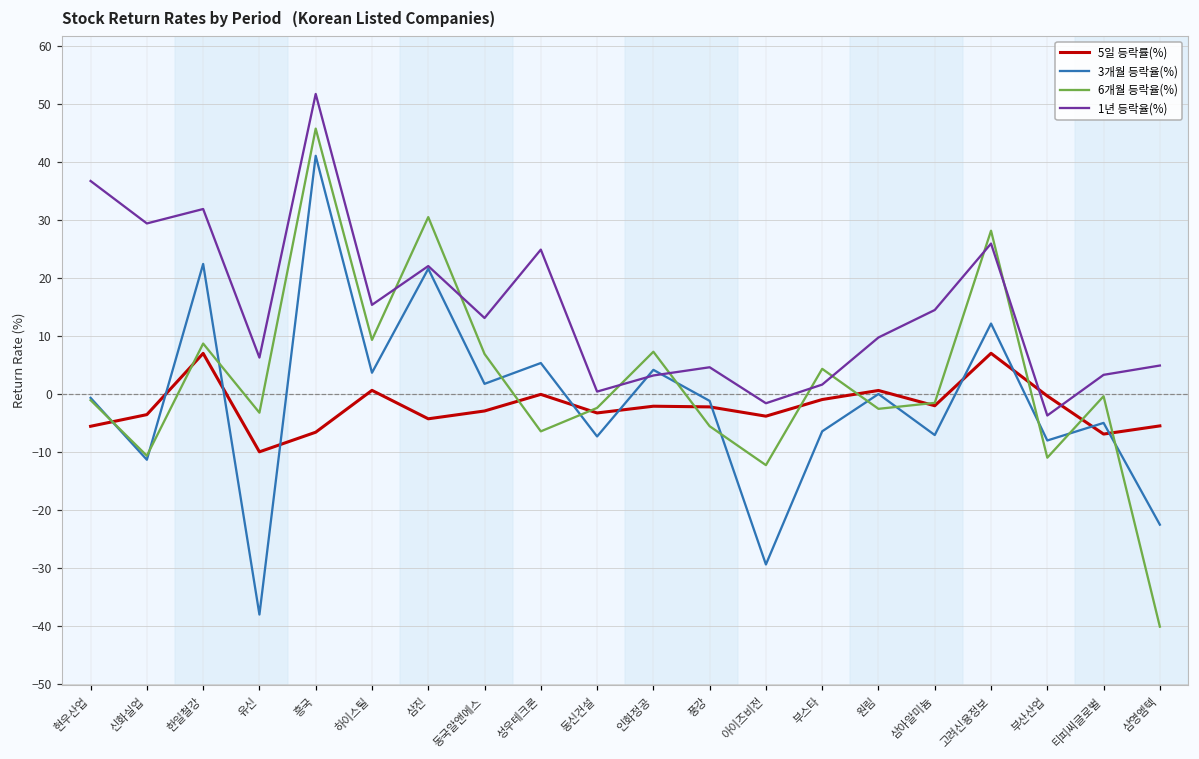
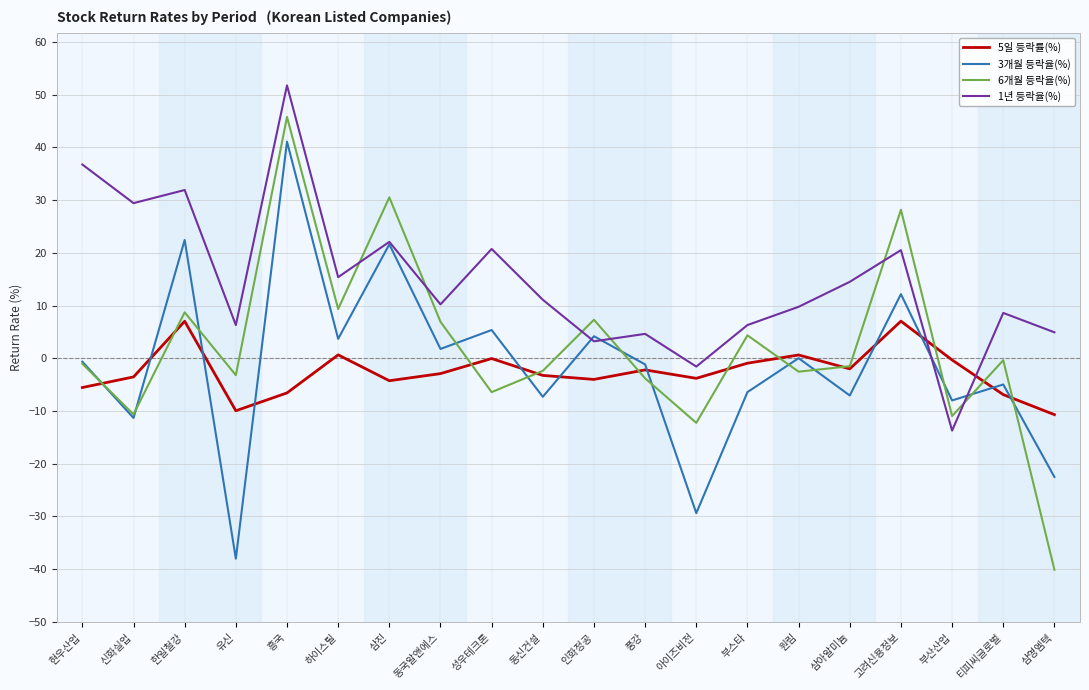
1년 등락율(%), 동국알앤에스: 13 -> 10
1년 등락율(%), 성우테크론: 25 -> 21
1년 등락율(%), 동신건설: 0 -> 11
5일 등락률(%), 인화정공: -2 -> -4
6개월 등락율(%), 풍강: -6 -> -4
1년 등락율(%), 부스타: 2 -> 6
1년 등락율(%), 고려신용정보: 26 -> 21
1년 등락율(%), 부산산업: -4 -> -14
1년 등락율(%), 티피씨글로벌: 3 -> 9
5일 등락률(%), 삼영엠텍: -6 -> -11
